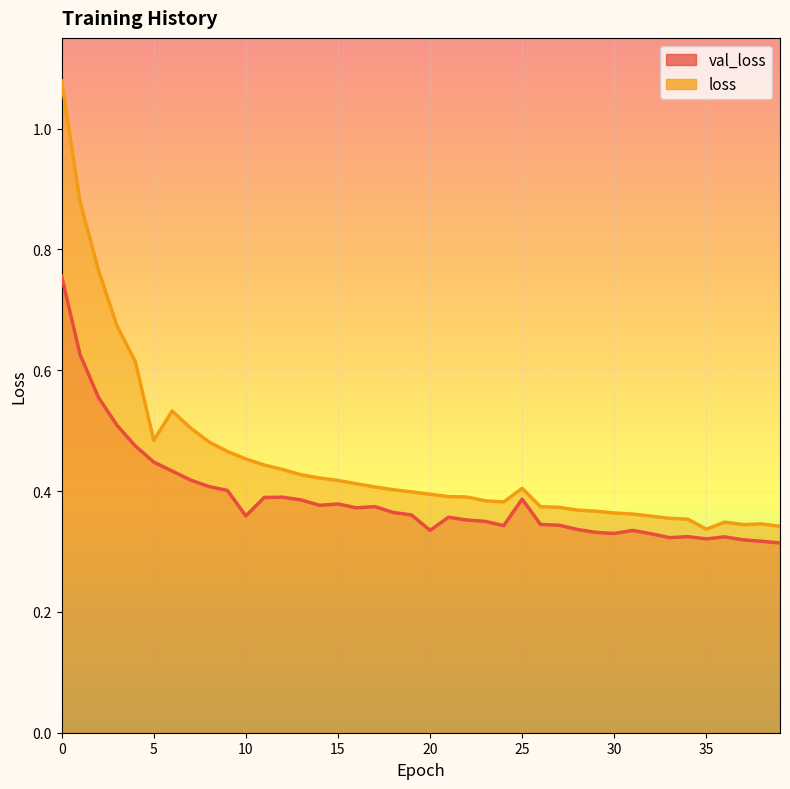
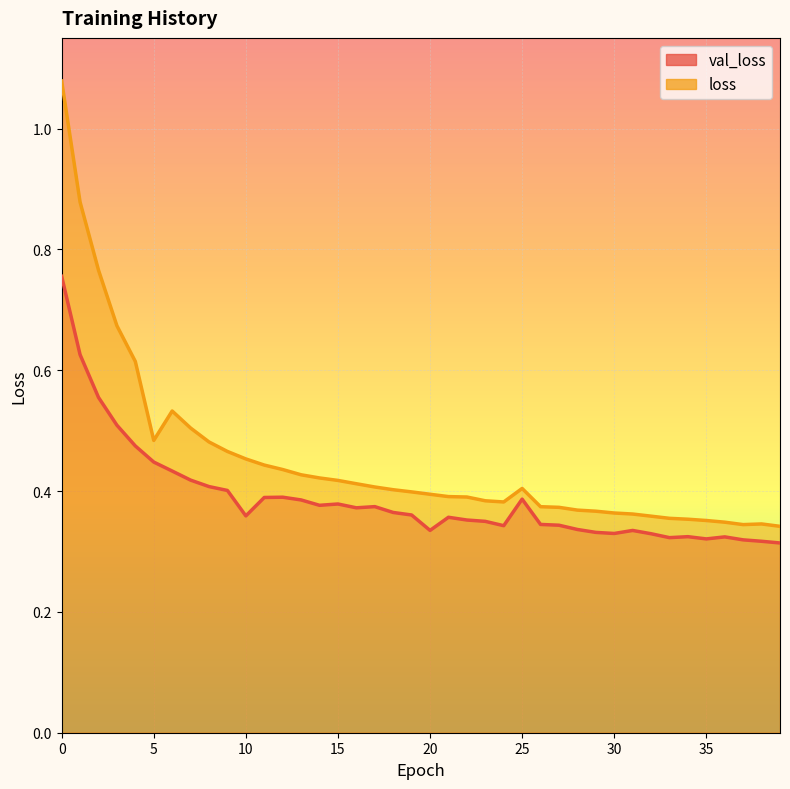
loss, 35: 0.34 -> 0.35
